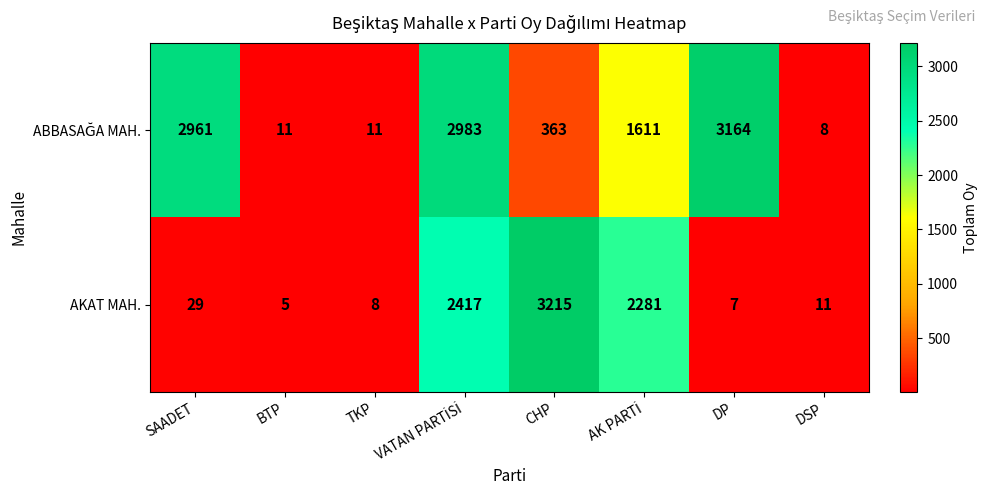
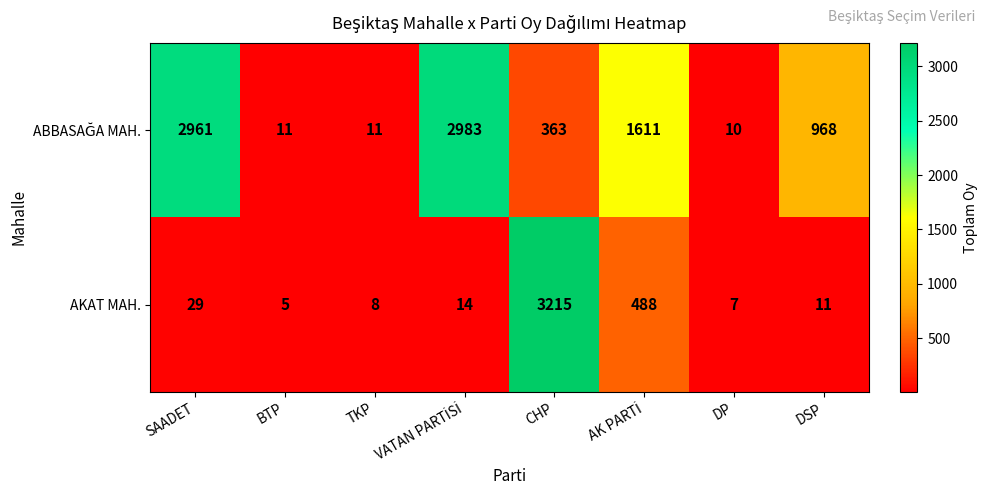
ABBASAĞA MAH., DP: 3164 -> 10
ABBASAĞA MAH., DSP: 8 -> 968
AKAT MAH., VATAN PARTİSİ: 2417 -> 14
AKAT MAH., AK PARTİ: 2281 -> 488
